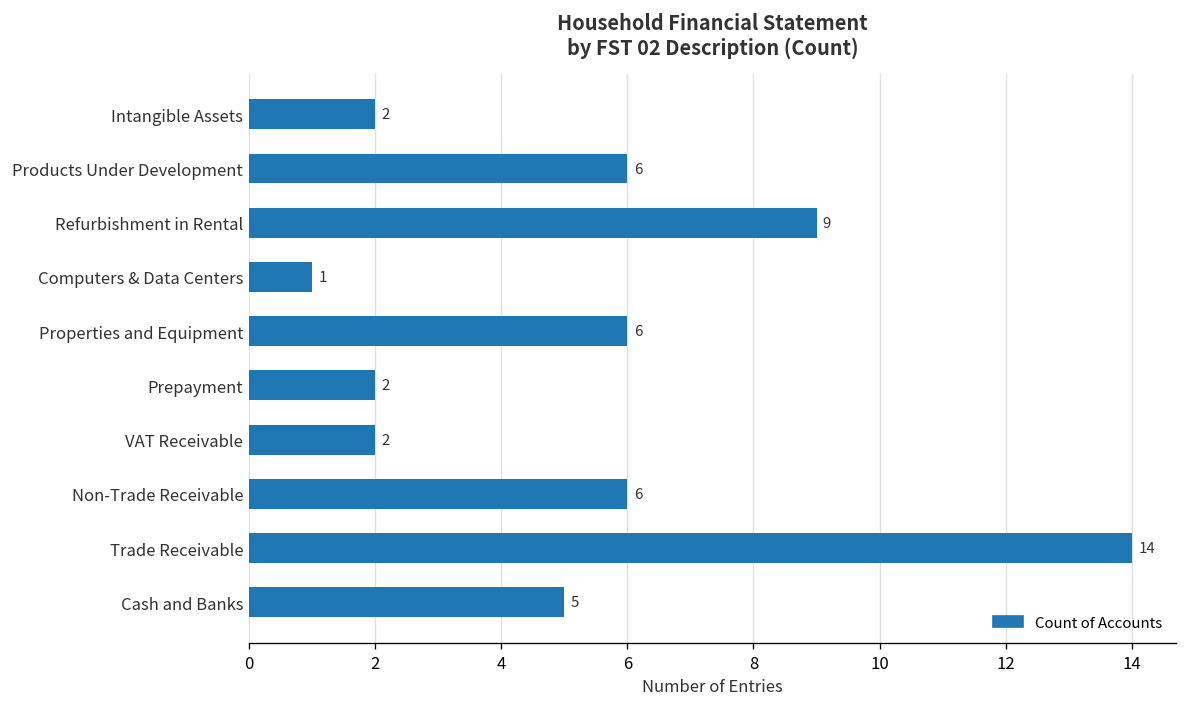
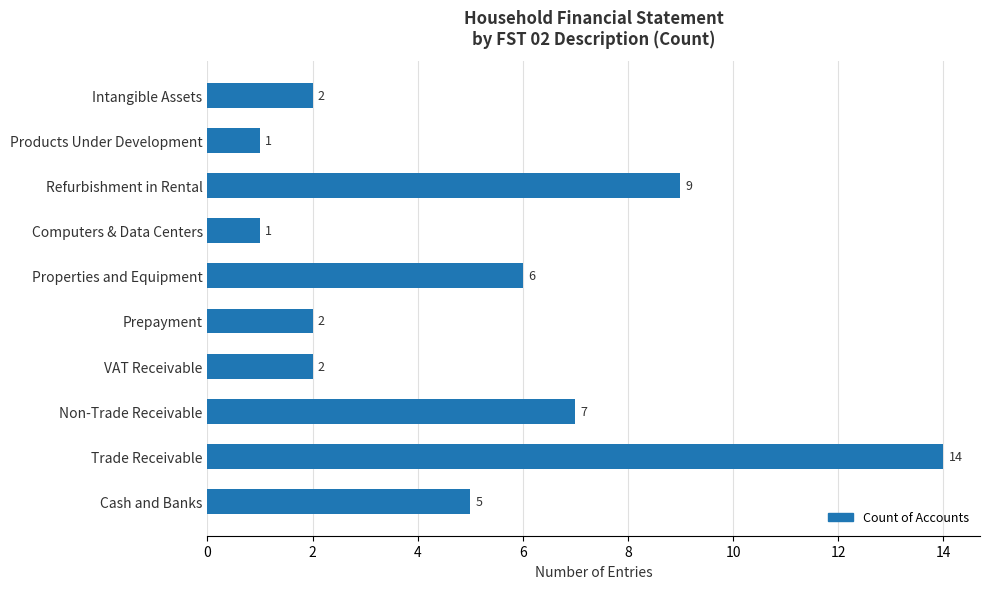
Products Under Development: 6 -> 1
Non-Trade Receivable: 6 -> 7
